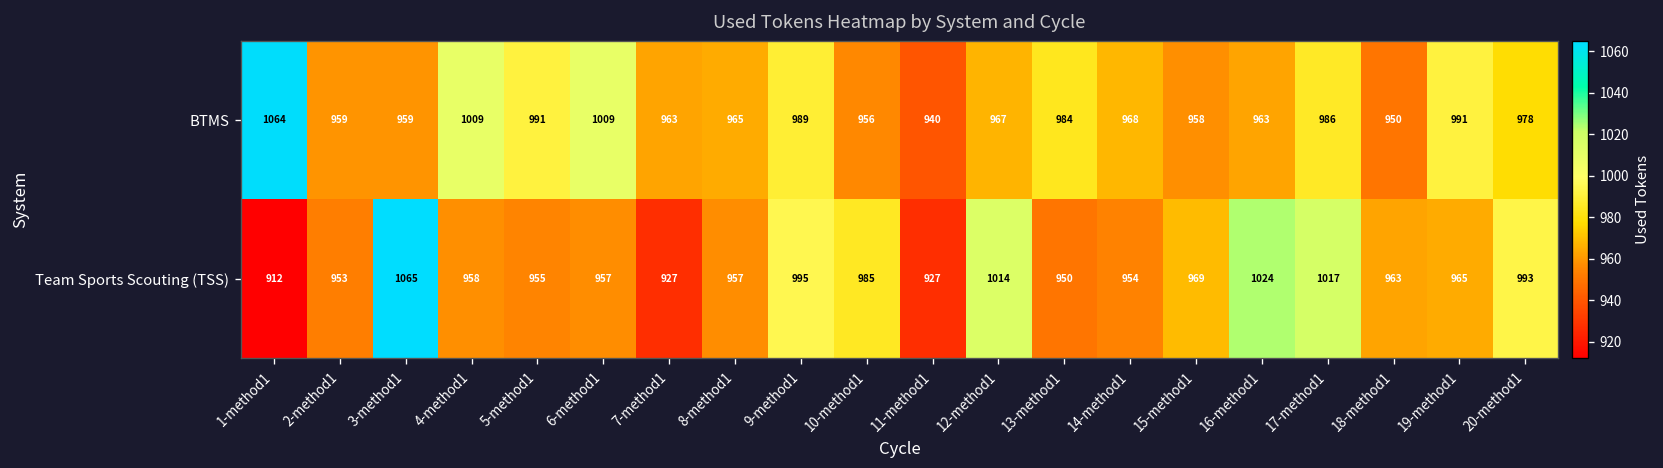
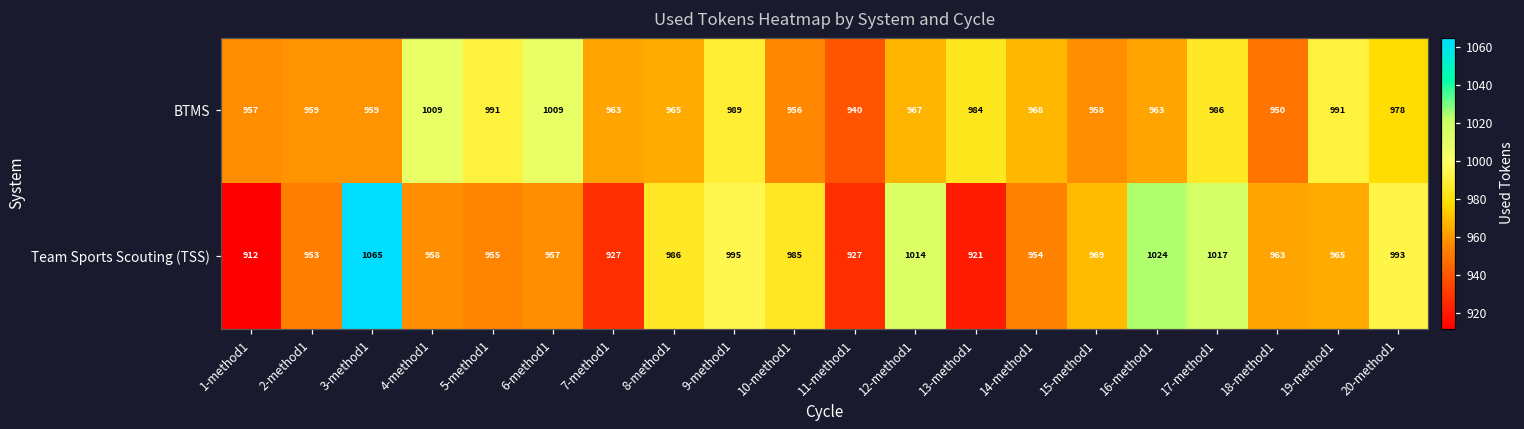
BTMS, 1-method1: 1064 -> 957
Team Sports Scouting (TSS), 8-method1: 957 -> 986
Team Sports Scouting (TSS), 13-method1: 950 -> 921
